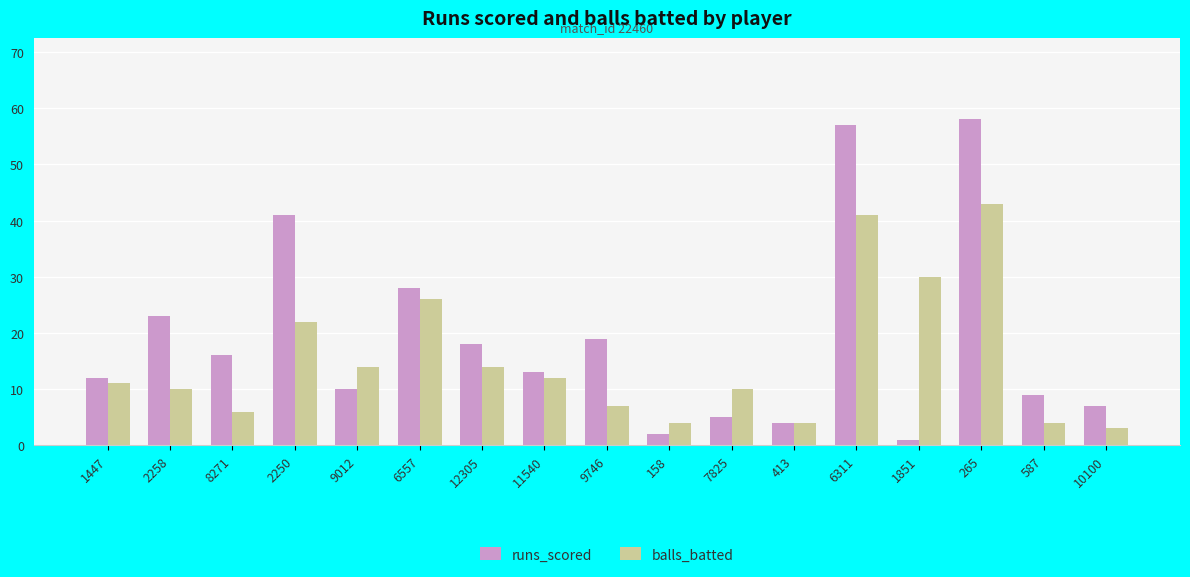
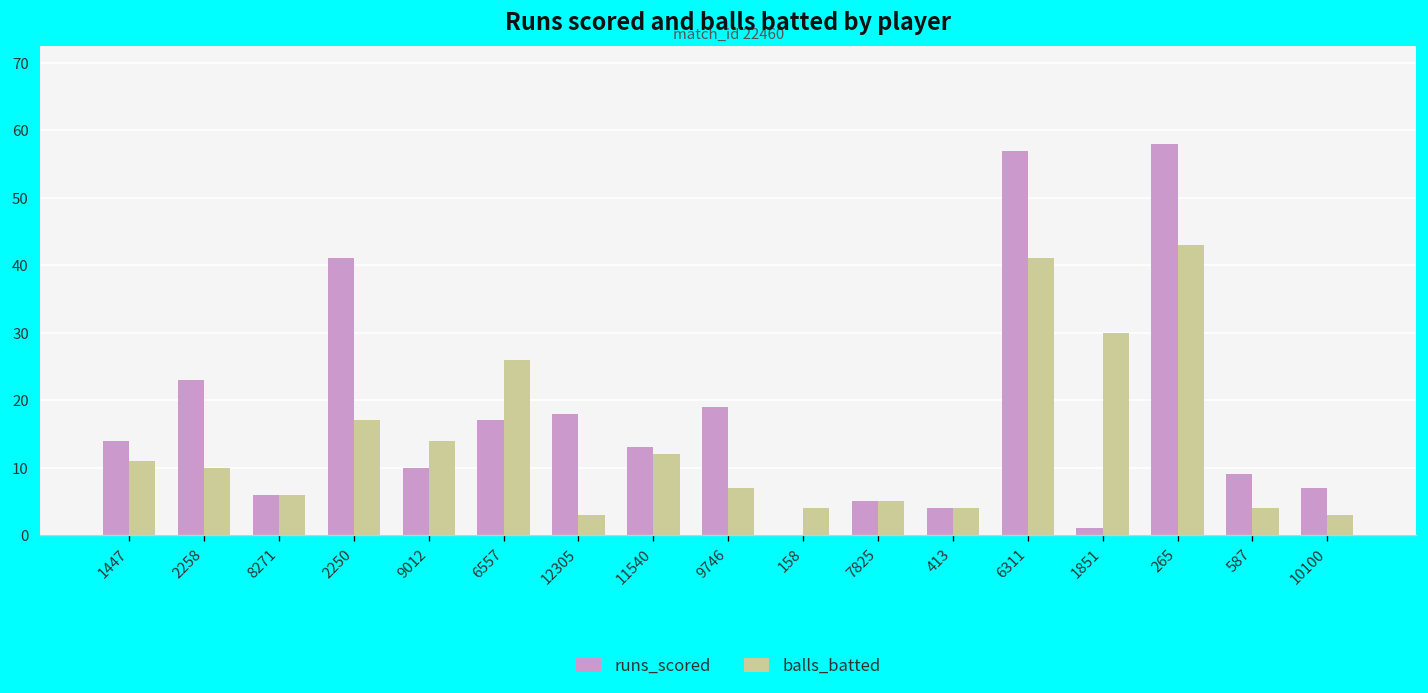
runs_scored, 1447: 12 -> 14
runs_scored, 8271: 16 -> 6
balls_batted, 2250: 22 -> 17
runs_scored, 6557: 28 -> 17
balls_batted, 12305: 14 -> 3
runs_scored, 158: 2 -> 0
balls_batted, 7825: 10 -> 5
